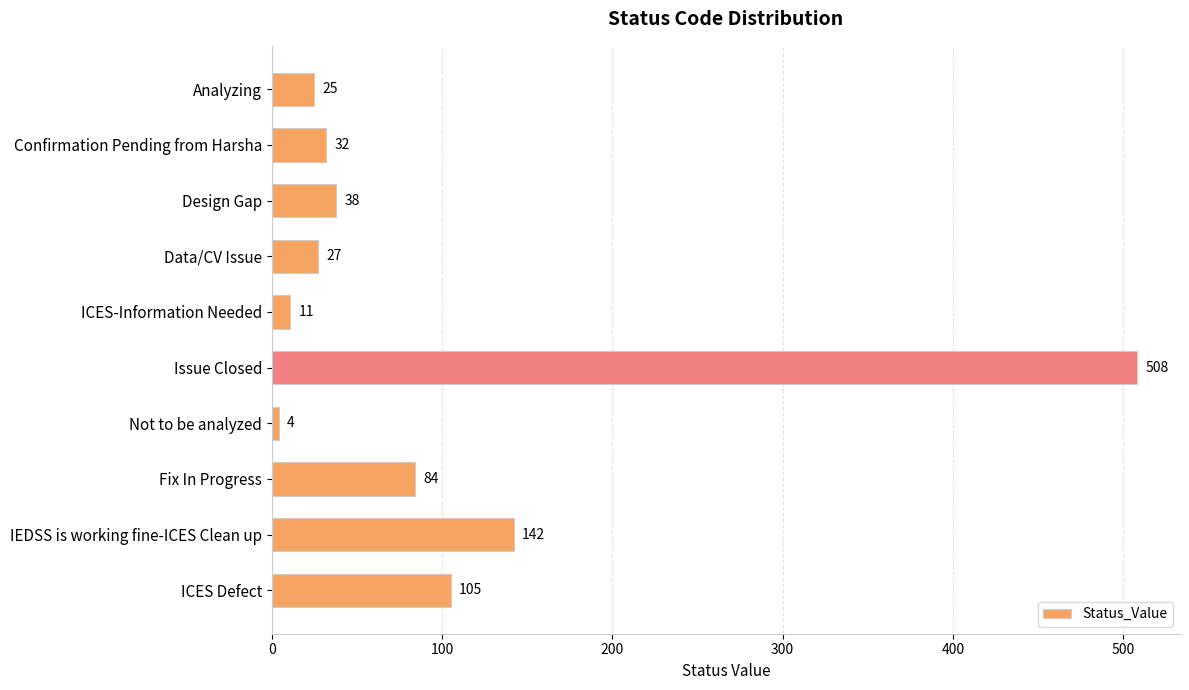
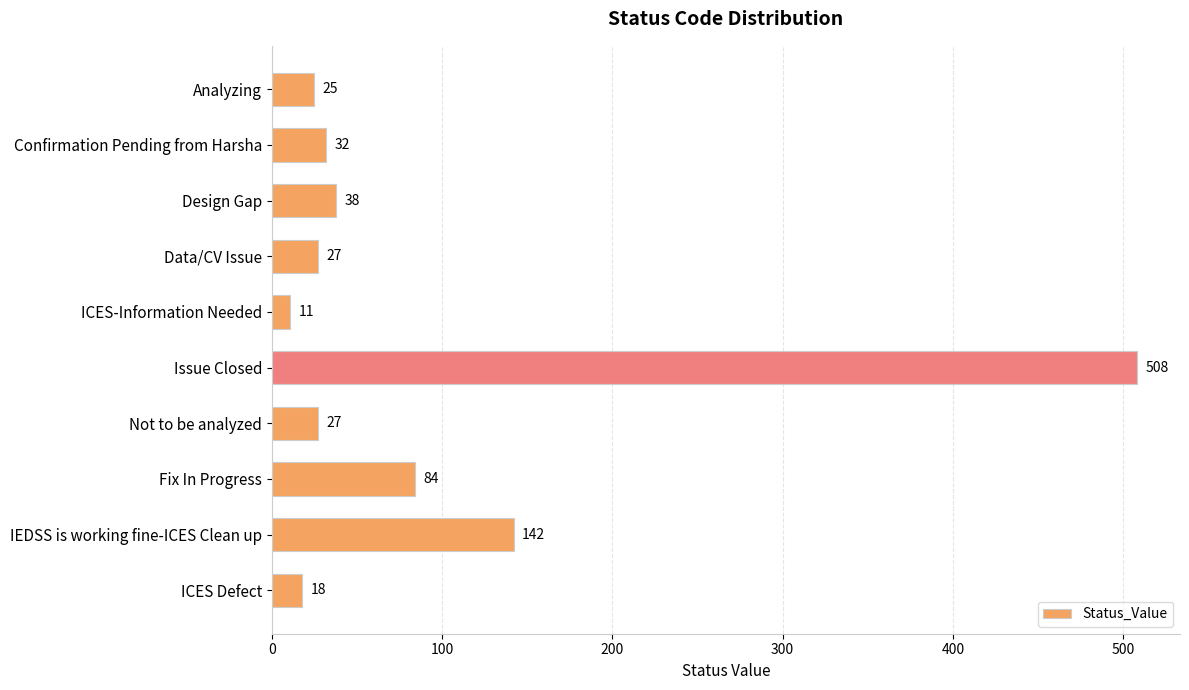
Not to be analyzed: 4 -> 27
ICES Defect: 105 -> 18
